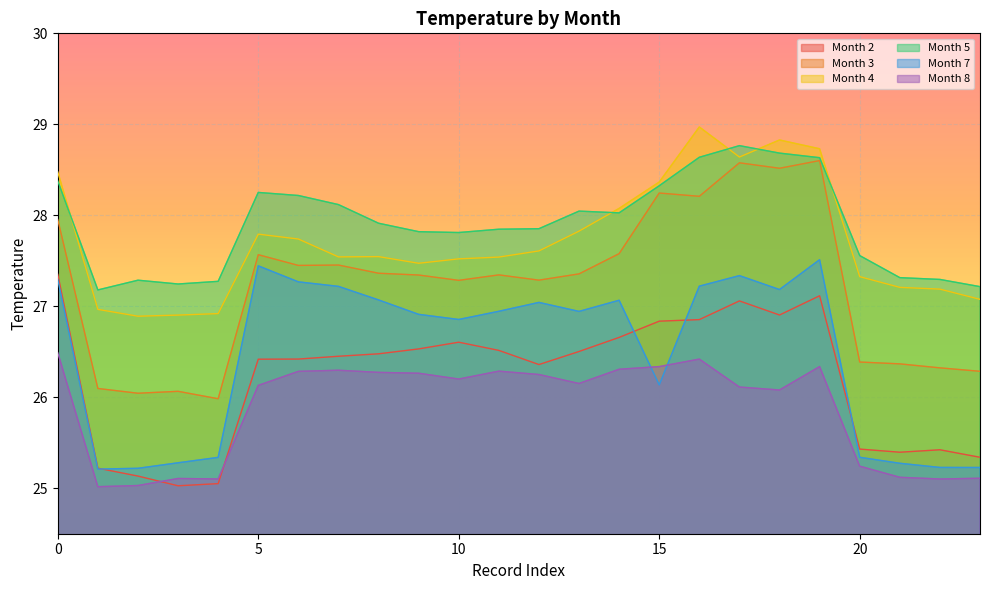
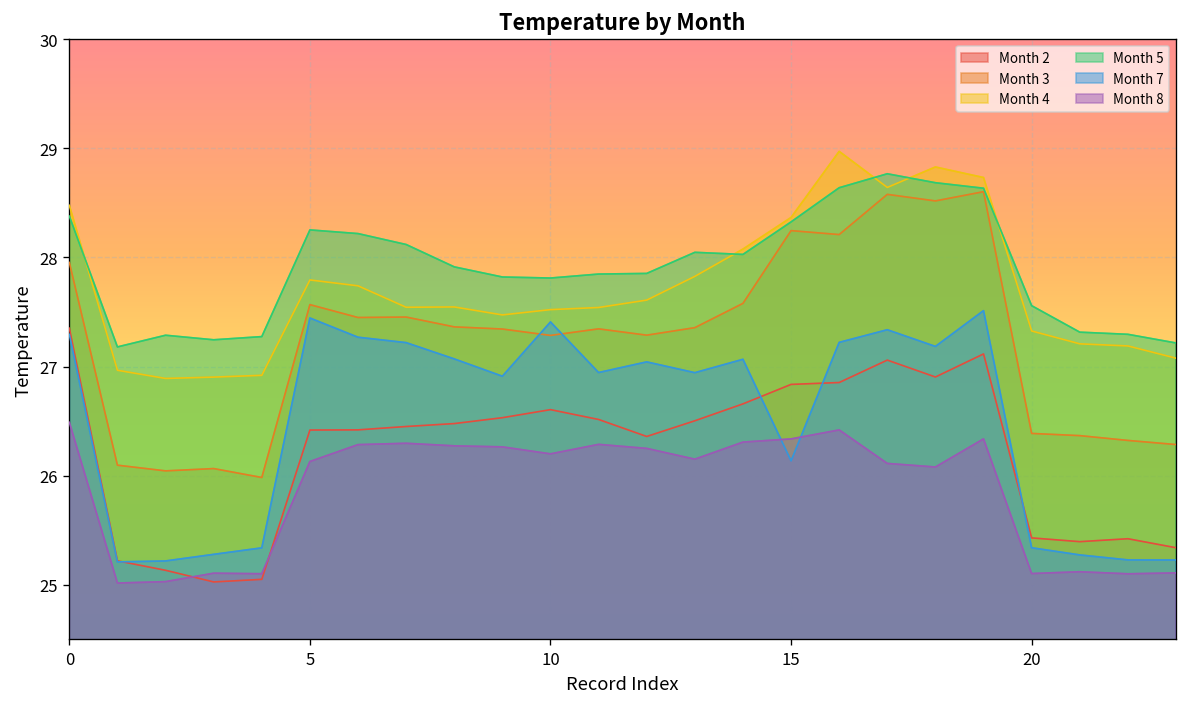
Month 7, 10: 26.9 -> 27.4
Month 8, 20: 25.2 -> 25.1
